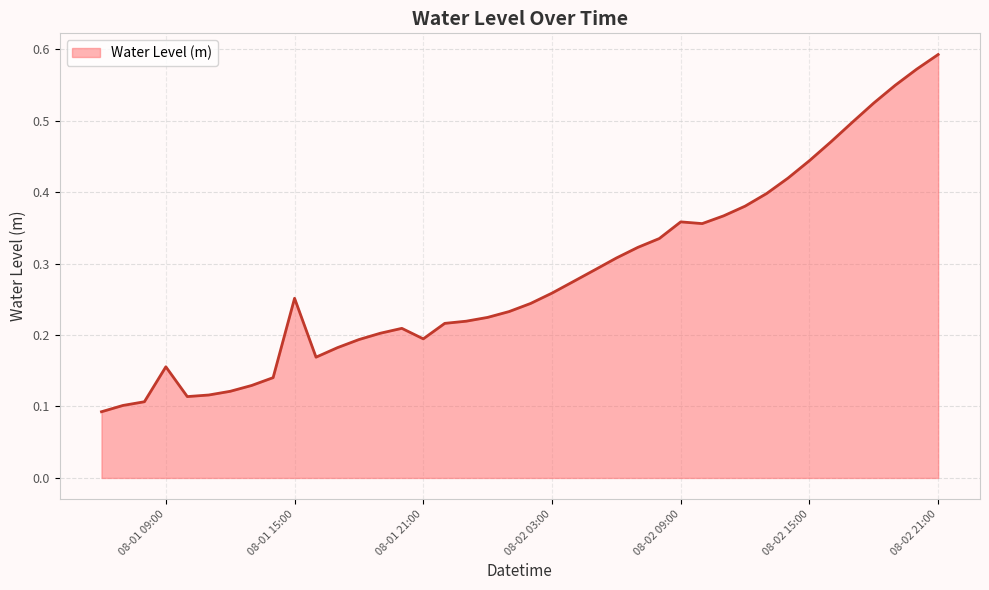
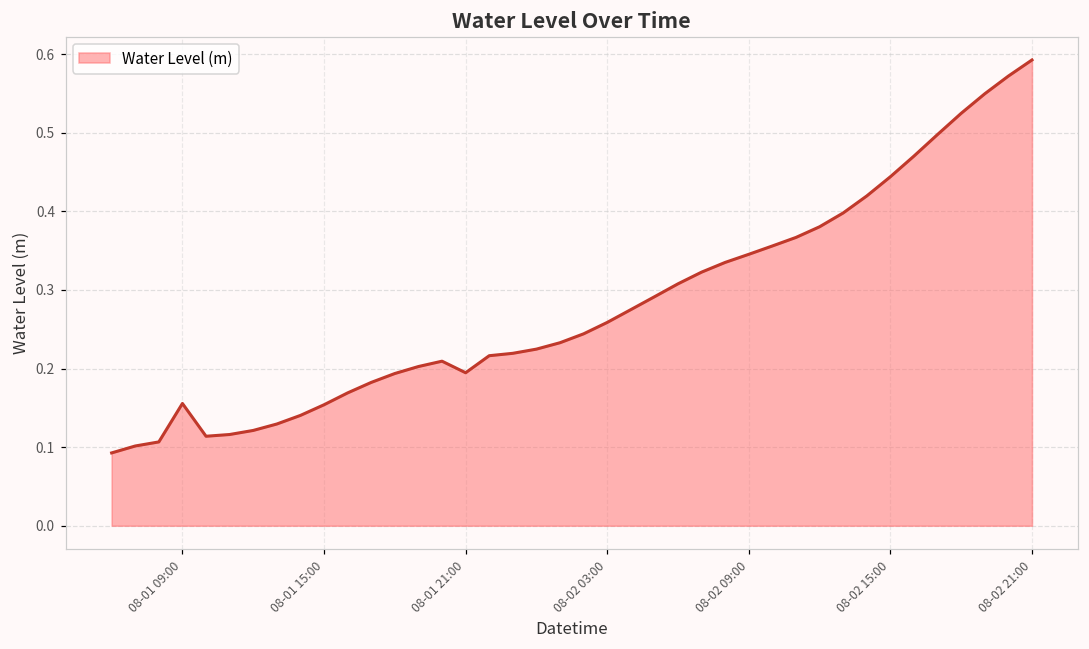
08-01 15:00: 0.25 -> 0.15
08-02 09:00: 0.36 -> 0.35
